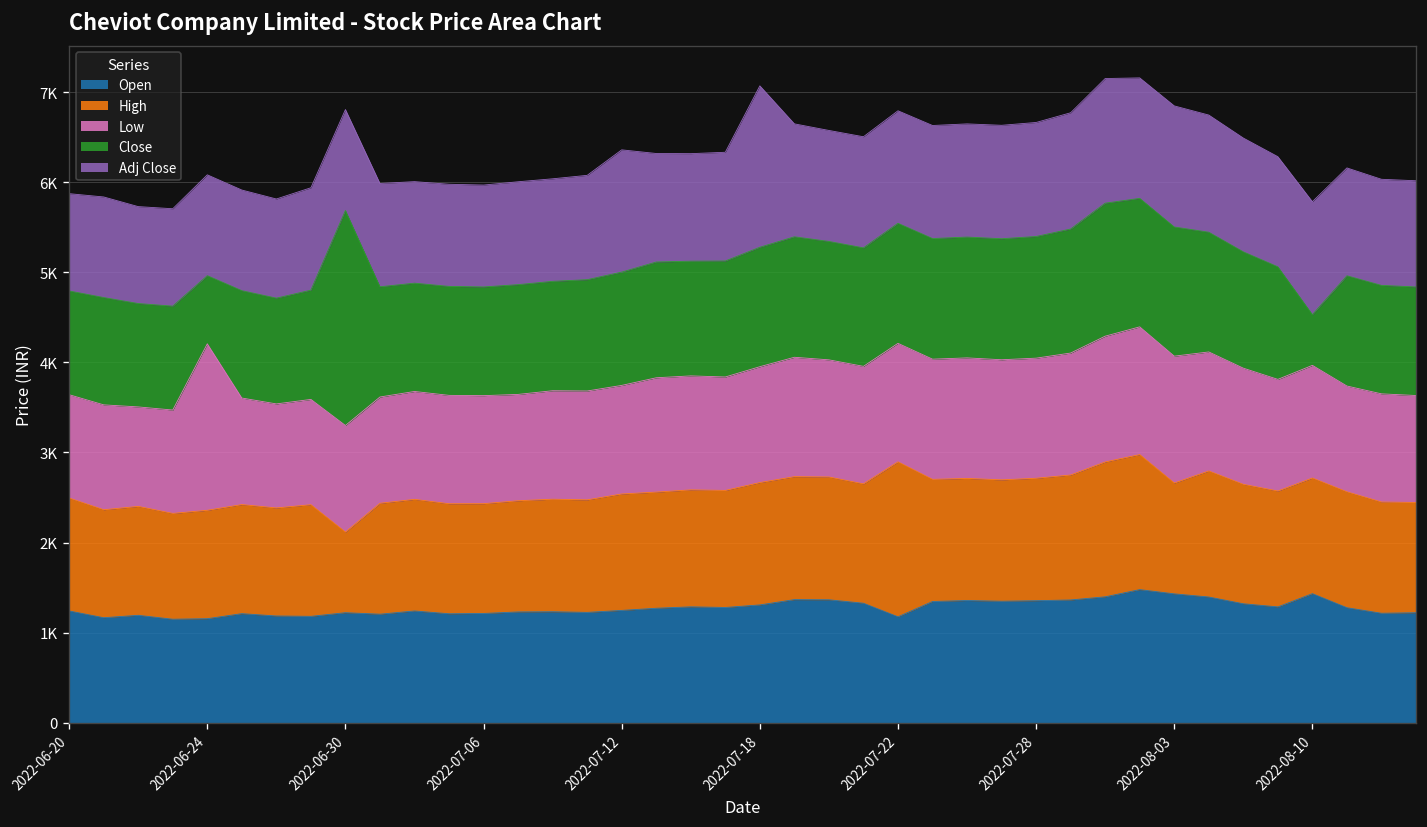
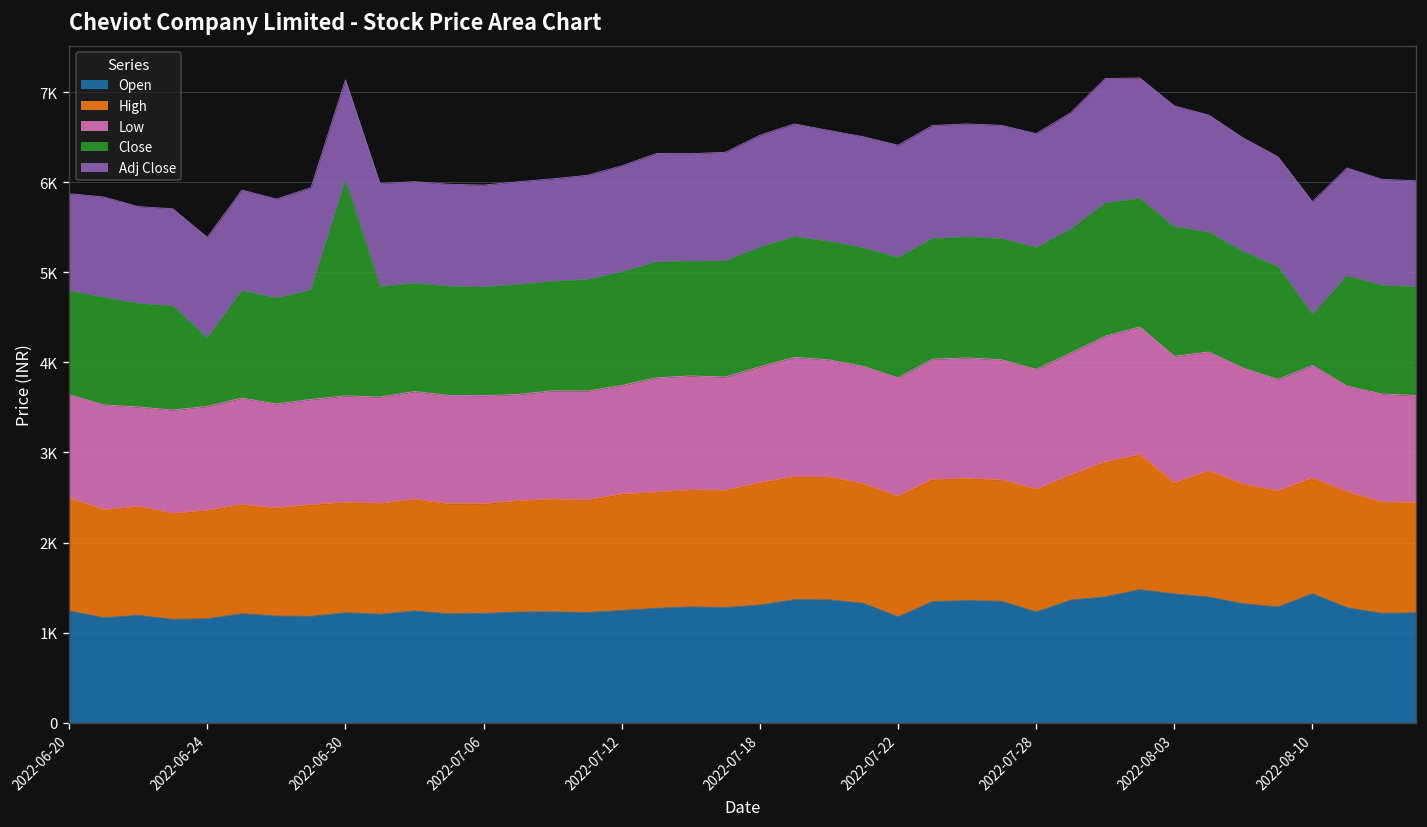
Low, 2022-06-24: 1800 -> 1200
High, 2022-06-30: 900 -> 1200
Adj Close, 2022-07-12: 1400 -> 1200
Adj Close, 2022-07-18: 1800 -> 1200
High, 2022-07-22: 1700 -> 1300
Open, 2022-07-28: 1400 -> 1200
